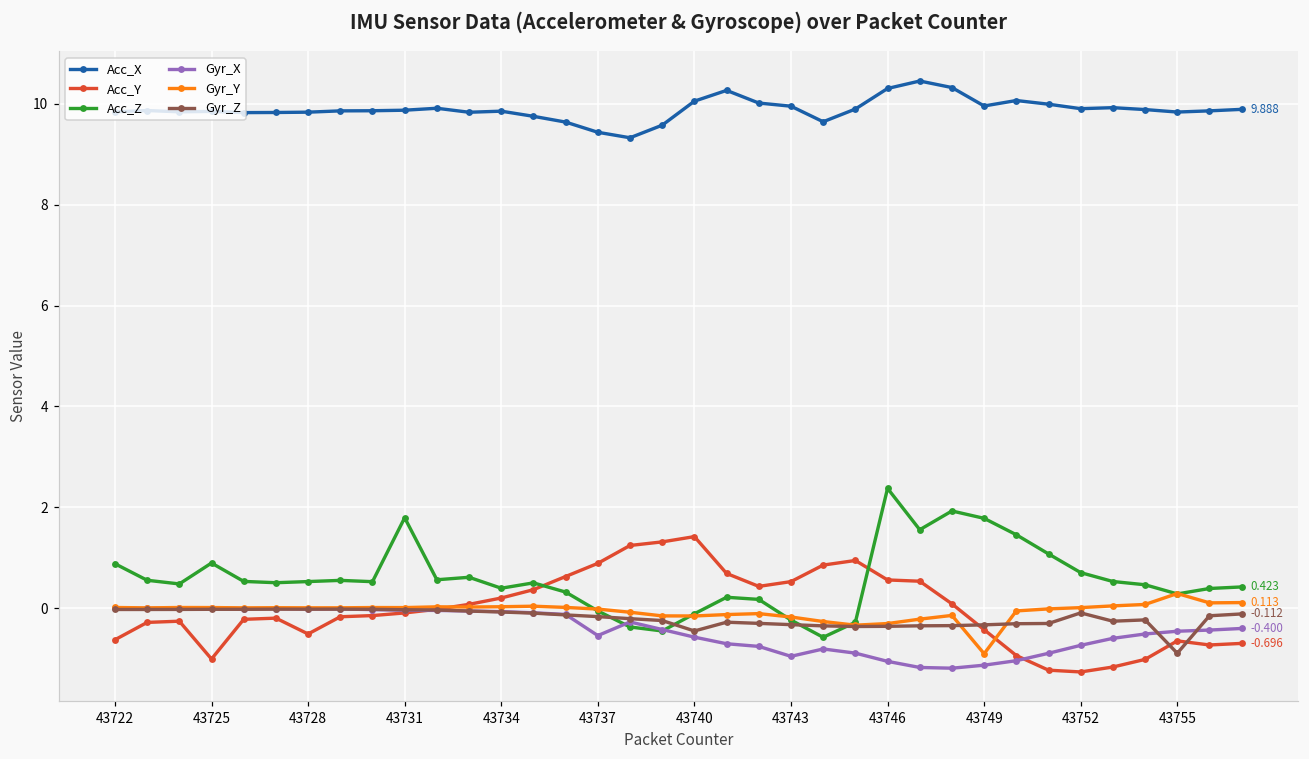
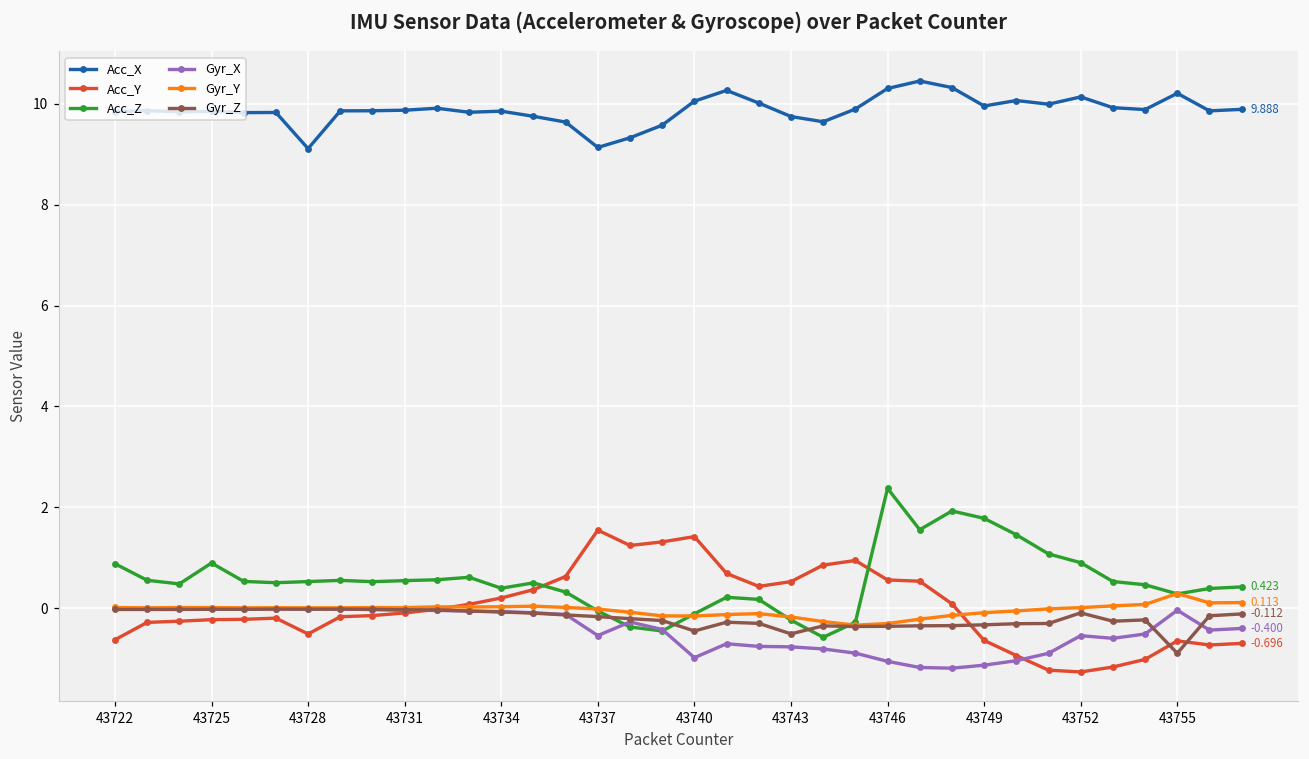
Acc_Y, 43725: -1.0 -> -0.2
Acc_X, 43728: 9.8 -> 9.1
Acc_Z, 43731: 1.8 -> 0.5
Acc_X, 43737: 9.4 -> 9.1
Acc_Y, 43737: 0.9 -> 1.5
Gyr_X, 43740: -0.6 -> -1.0
Acc_X, 43743: 10.0 -> 9.7
Gyr_X, 43743: -1.0 -> -0.8
Gyr_Z, 43743: -0.3 -> -0.5
Acc_Y, 43749: -0.4 -> -0.6
Gyr_Y, 43749: -0.9 -> -0.1
Acc_X, 43752: 9.9 -> 10.1
Acc_Z, 43752: 0.7 -> 0.9
Gyr_X, 43752: -0.7 -> -0.5
Acc_X, 43755: 9.8 -> 10.2
Gyr_X, 43755: -0.5 -> 0.0
